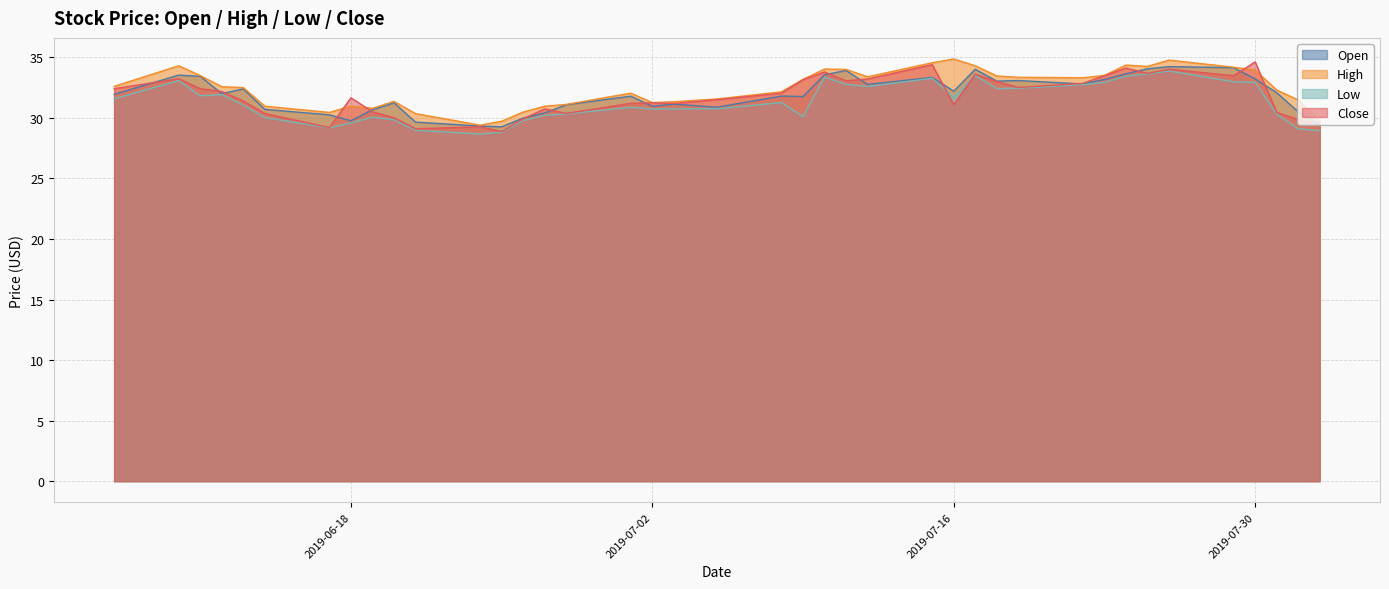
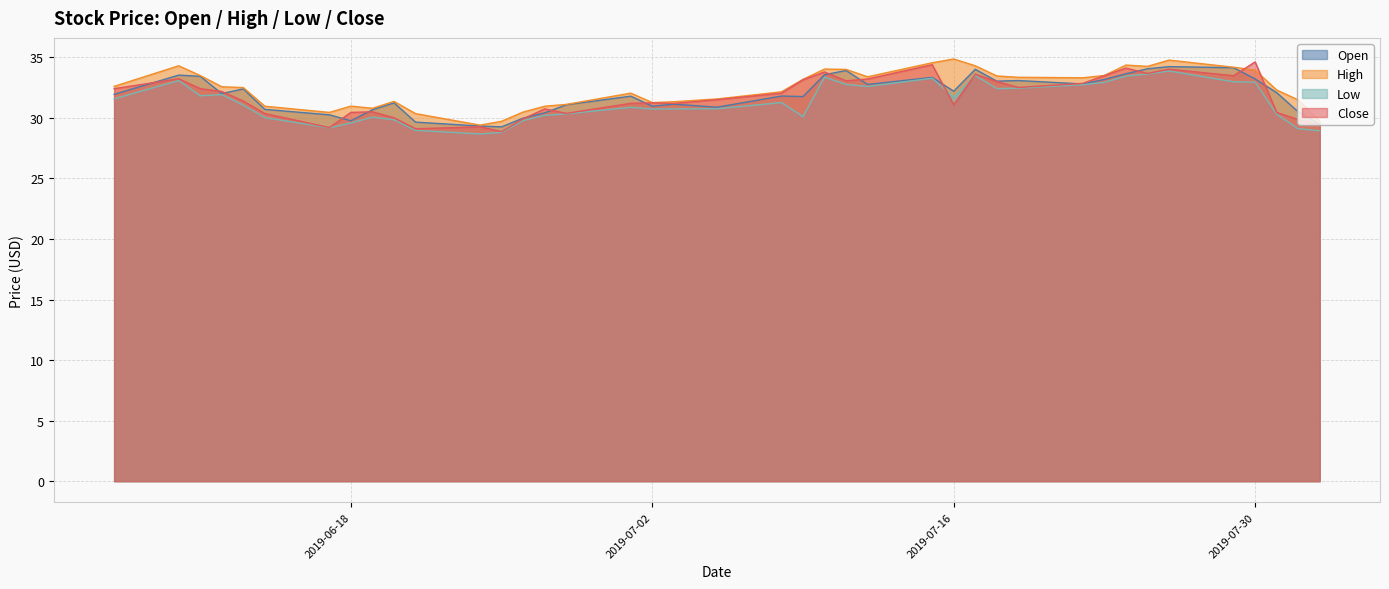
Close, 2019-06-18: 31.7 -> 30.5
